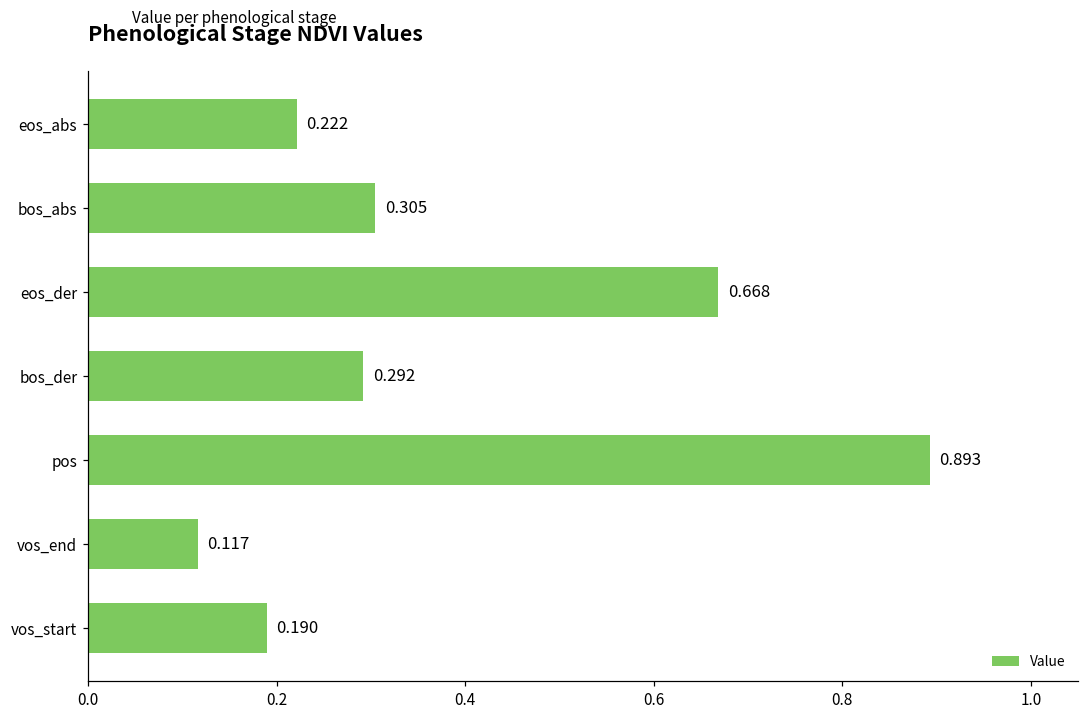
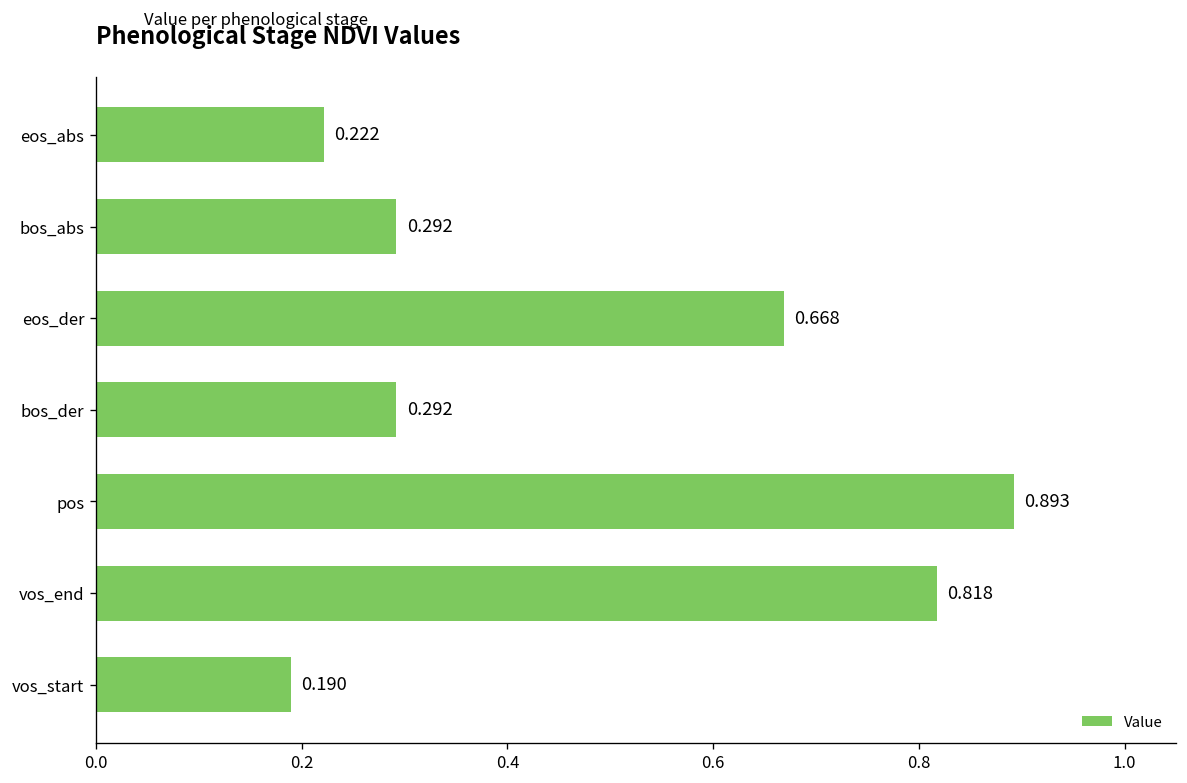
bos_abs: 0.305 -> 0.292
vos_end: 0.117 -> 0.818
